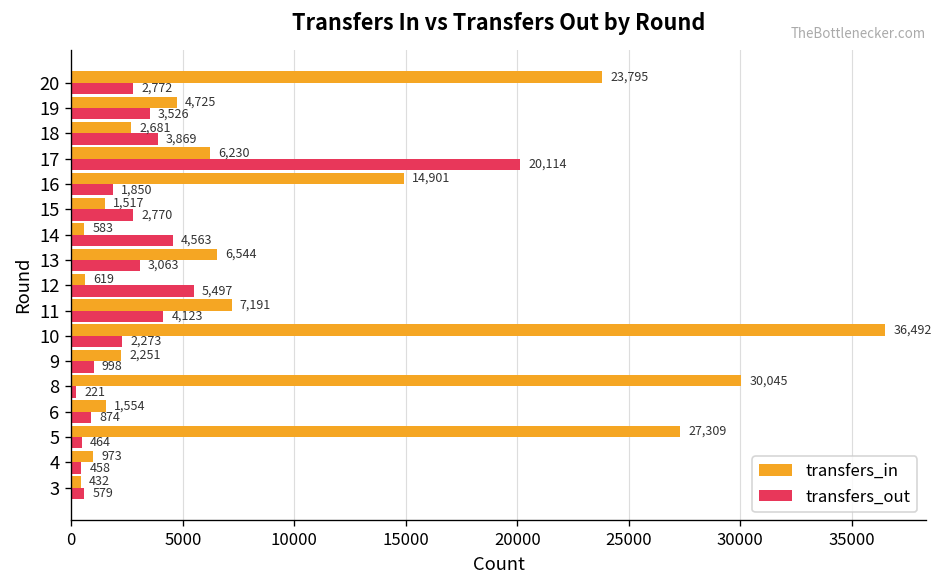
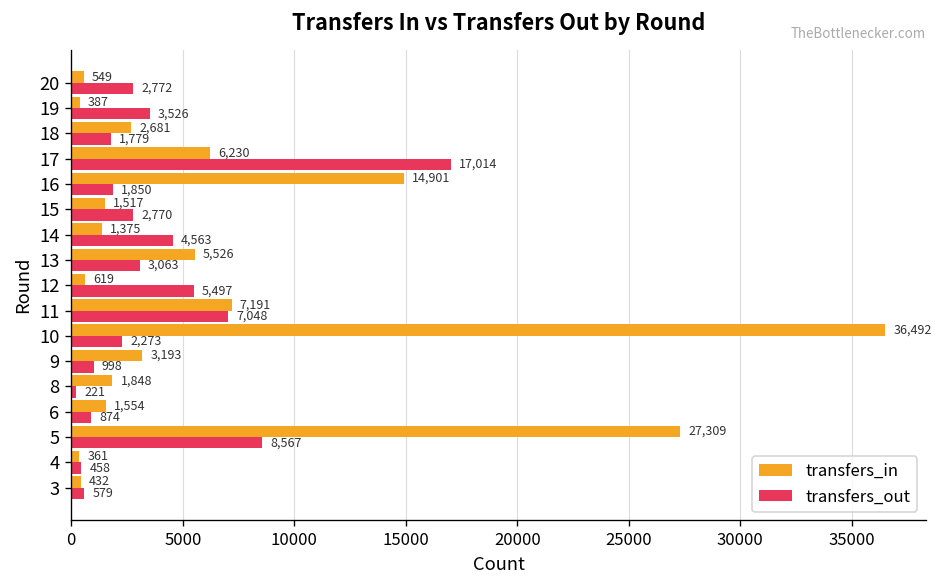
transfers_in, 20: 23,795 -> 549
transfers_in, 19: 4,725 -> 387
transfers_out, 18: 3,869 -> 1,779
transfers_out, 17: 20,114 -> 17,014
transfers_in, 14: 583 -> 1,375
transfers_in, 13: 6,544 -> 5,526
transfers_out, 11: 4,123 -> 7,048
transfers_in, 9: 2,251 -> 3,193
transfers_in, 8: 30,045 -> 1,848
transfers_out, 5: 464 -> 8,567
transfers_in, 4: 973 -> 361
